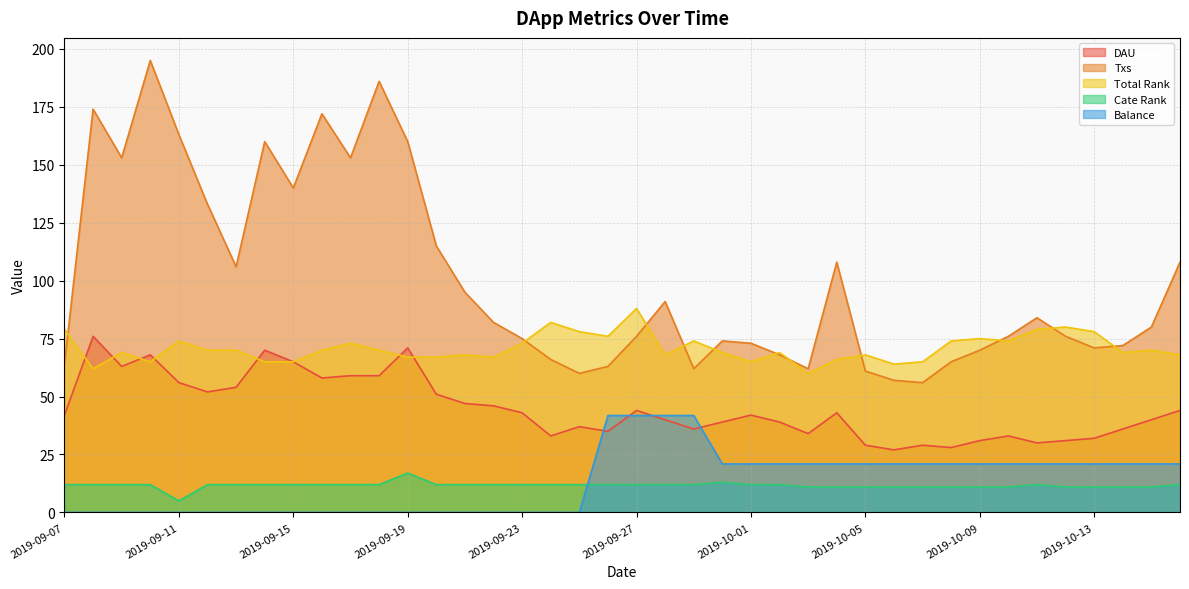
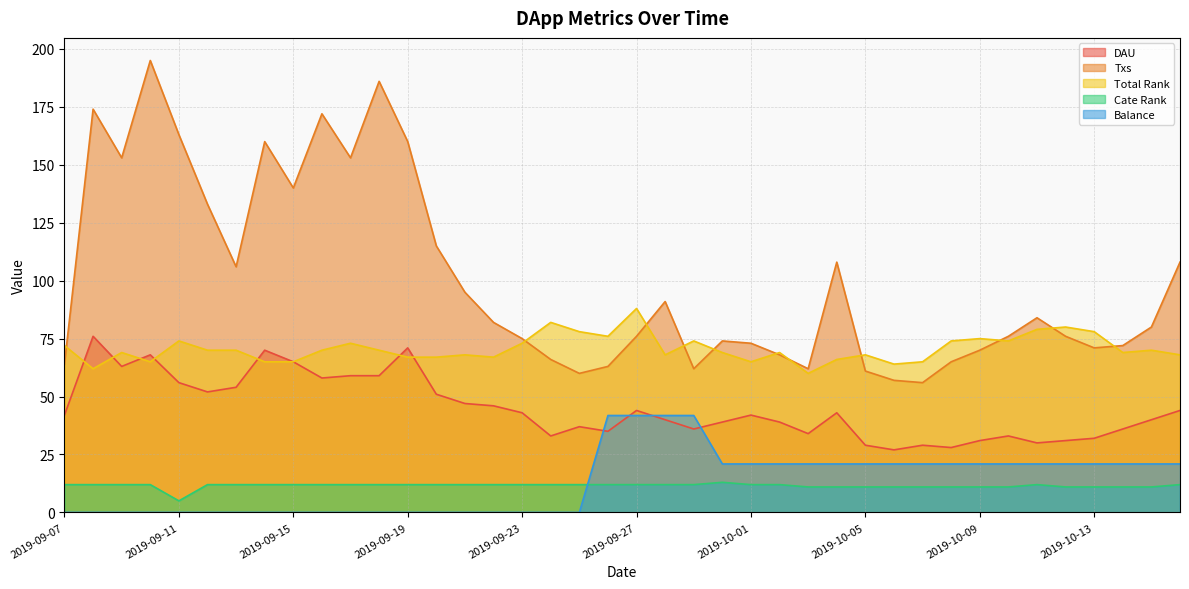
Total Rank, 2019-09-07: 79 -> 72
Cate Rank, 2019-09-19: 17 -> 12
